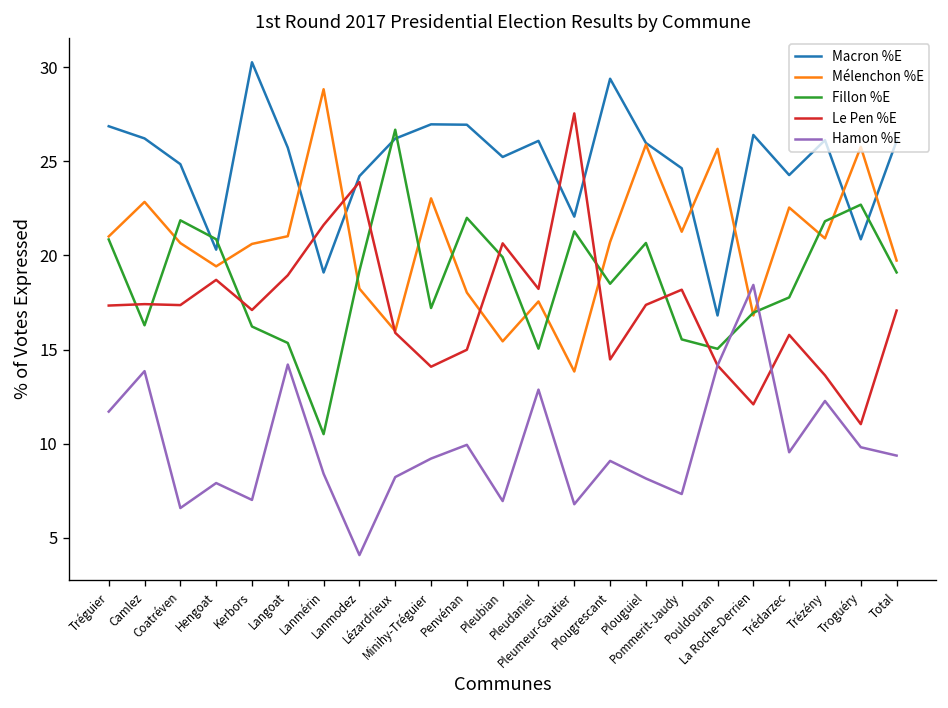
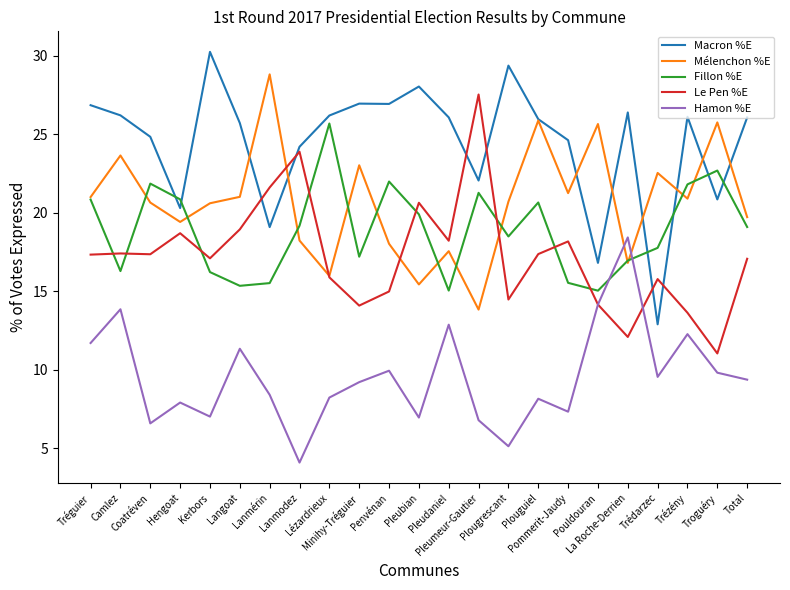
Mélenchon %E, Camlez: 22.8 -> 23.7
Hamon %E, Langoat: 14.2 -> 11.3
Fillon %E, Lanmérin: 10.5 -> 15.5
Fillon %E, Lézardrieux: 26.7 -> 25.7
Macron %E, Pleubian: 25.2 -> 28.1
Hamon %E, Plougrescant: 9.1 -> 5.1
Macron %E, Trédarzec: 24.3 -> 12.9
